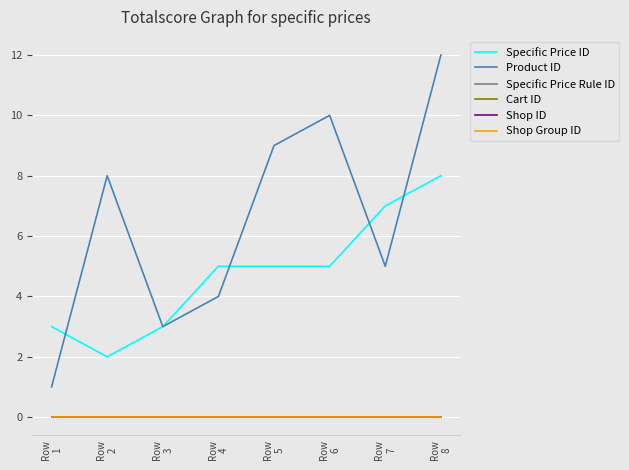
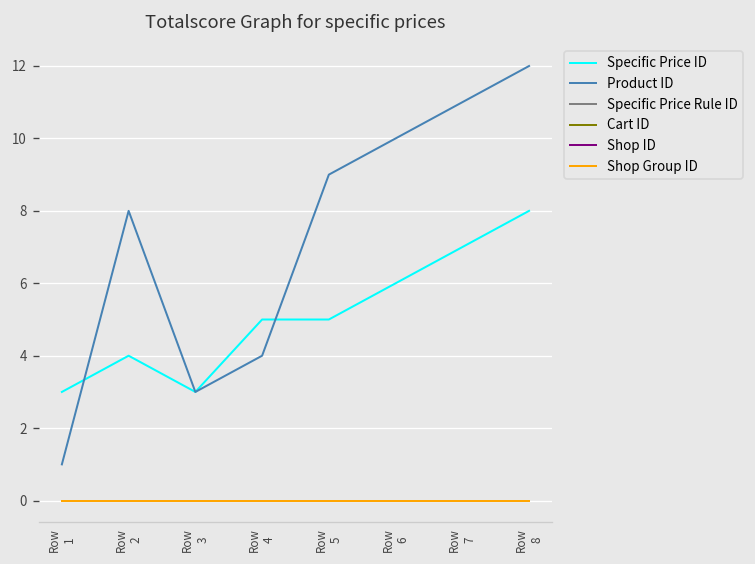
Specific Price ID, Row 2: 2 -> 4
Specific Price ID, Row 6: 5 -> 6
Product ID, Row 7: 5 -> 11
